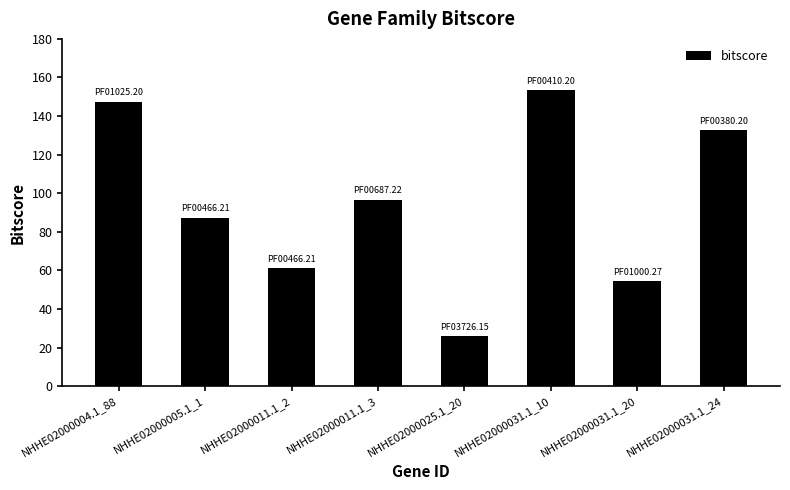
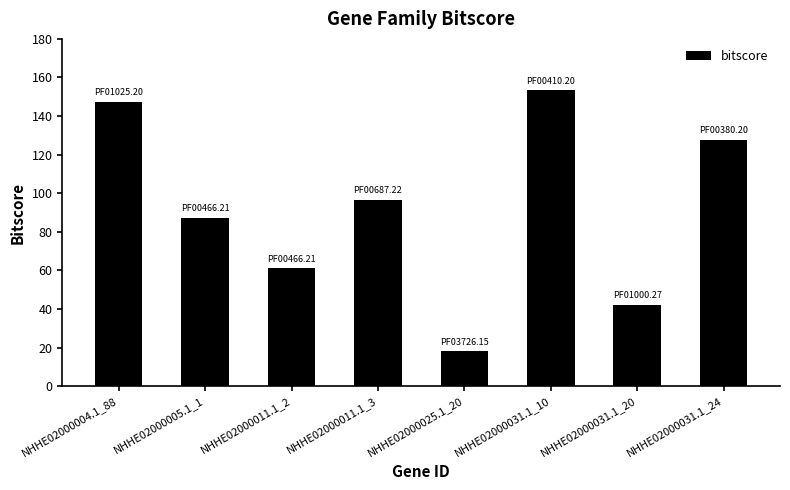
NHHE02000025.1_20: 26 -> 18
NHHE02000031.1_20: 54 -> 42
NHHE02000031.1_24: 133 -> 128
